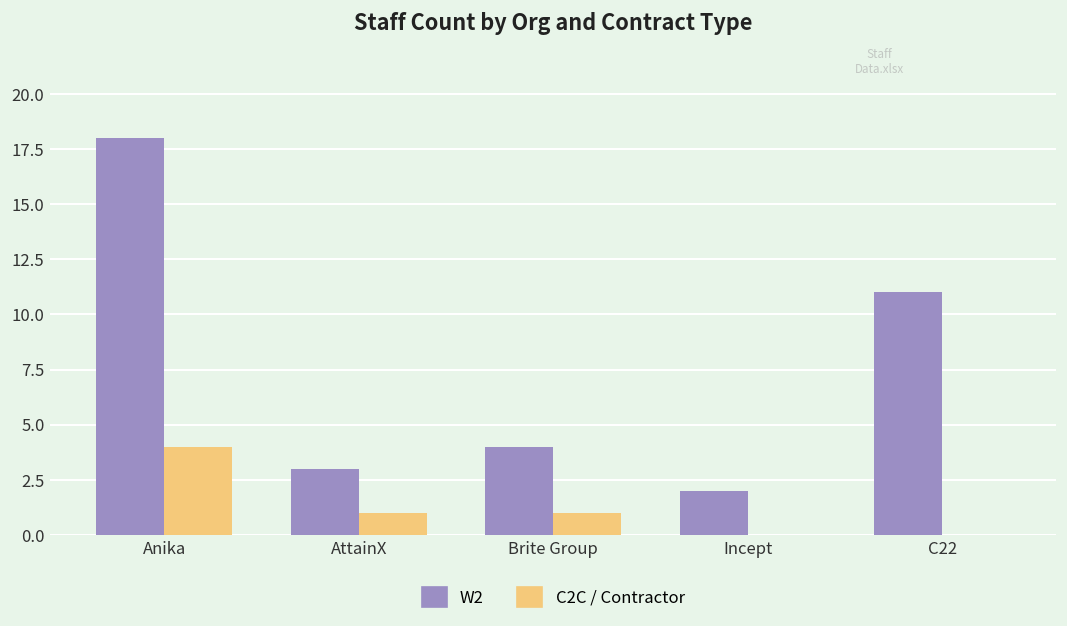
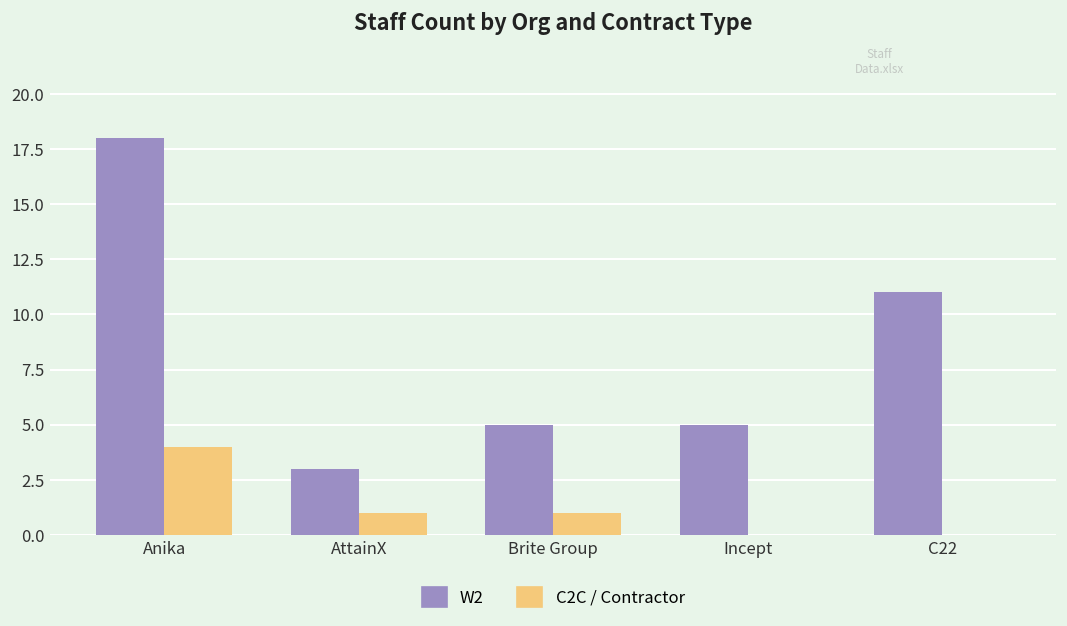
W2, Brite Group: 4 -> 5
W2, Incept: 2 -> 5
